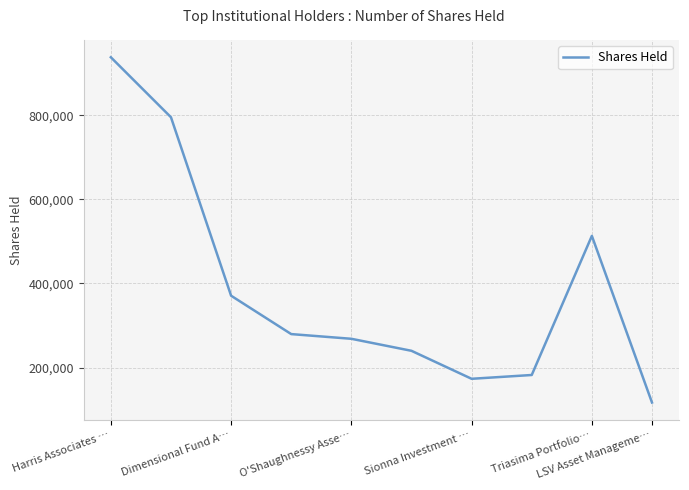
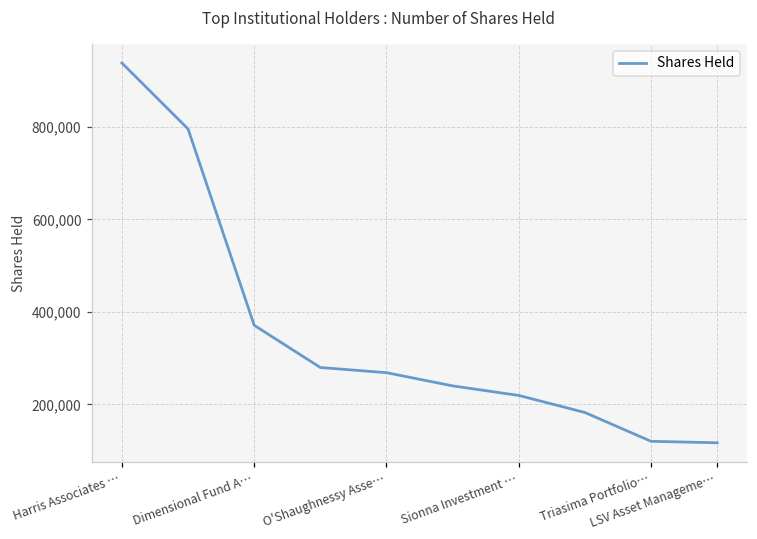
Sionna Investment …: 170,000 -> 220,000
Triasima Portfolio…: 510,000 -> 120,000
